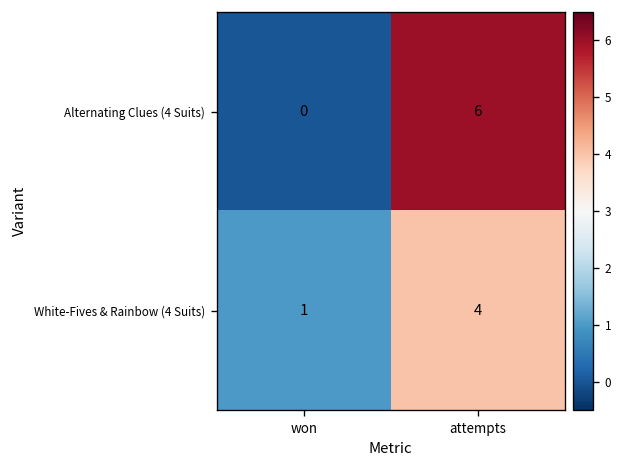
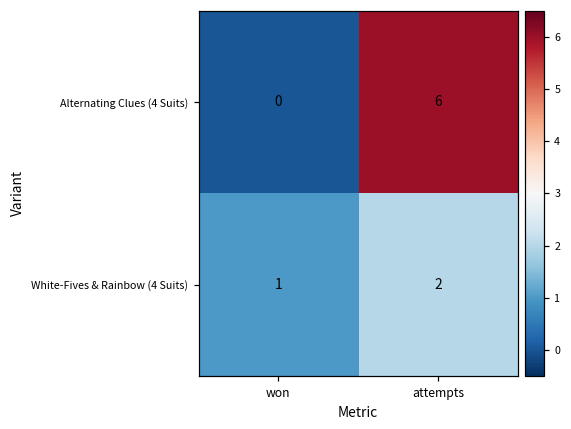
White-Fives & Rainbow (4 Suits), attempts: 4 -> 2
